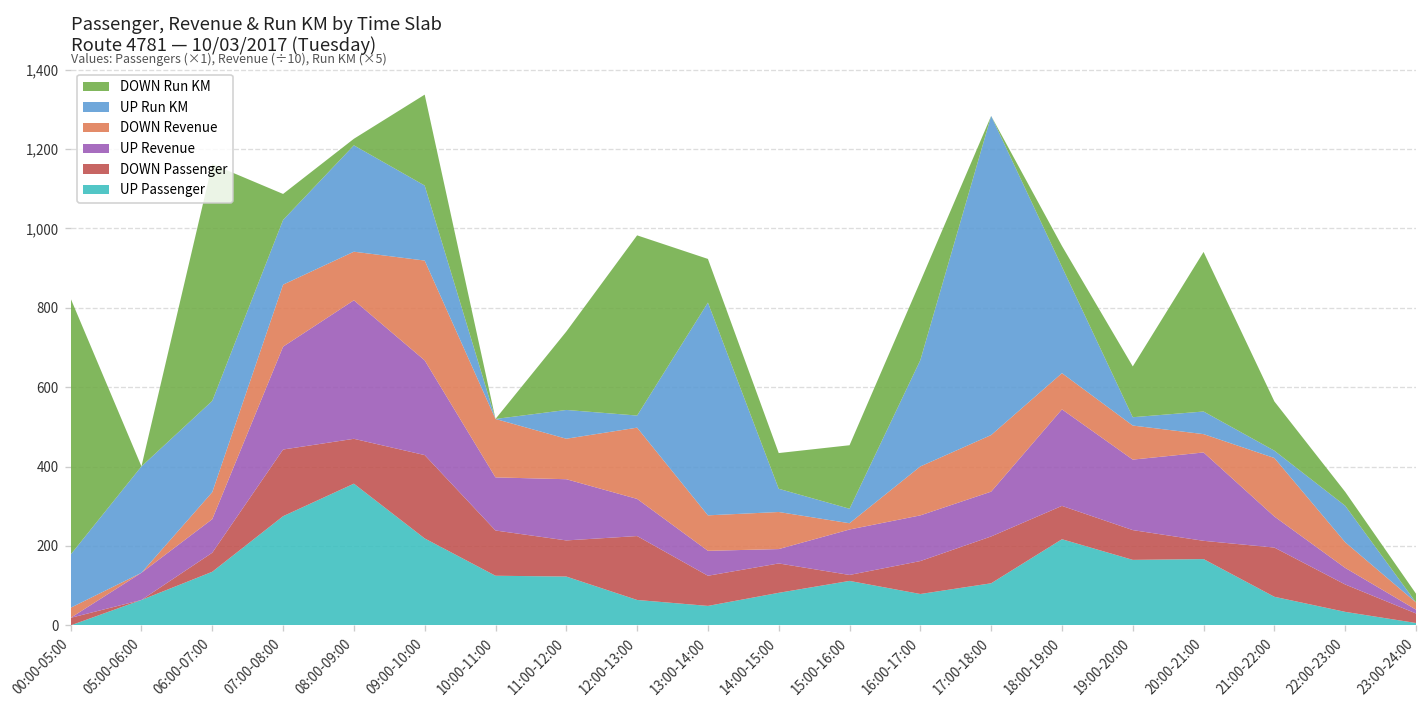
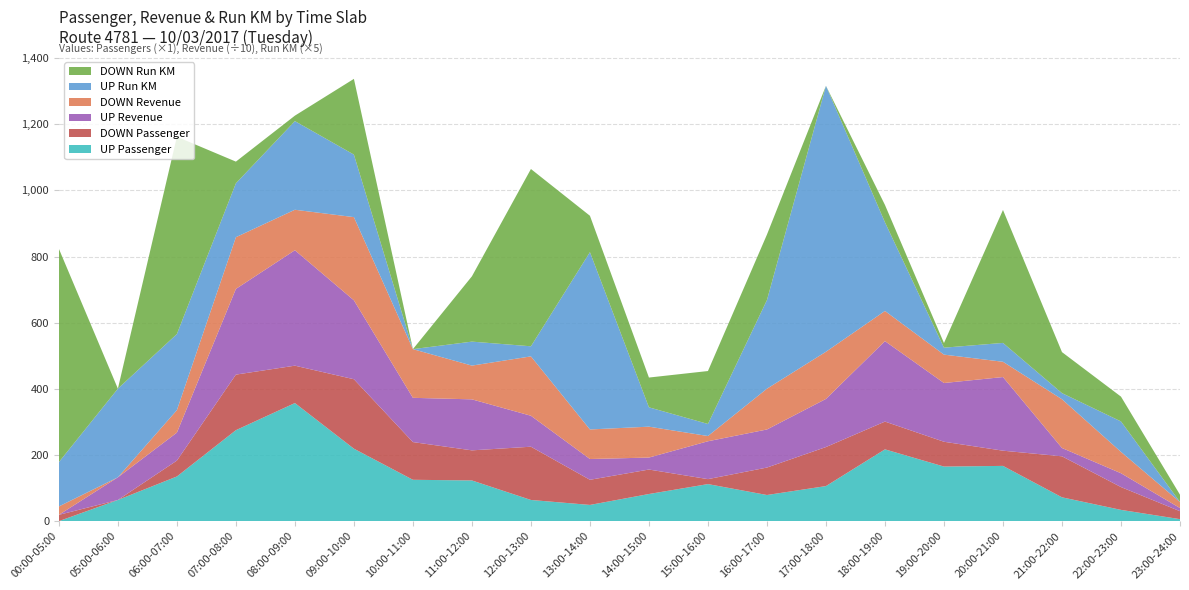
DOWN Run KM, 12:00-13:00: 450 -> 540
UP Revenue, 17:00-18:00: 110 -> 150
DOWN Run KM, 19:00-20:00: 130 -> 10
UP Revenue, 21:00-22:00: 80 -> 30
DOWN Run KM, 22:00-23:00: 40 -> 80
